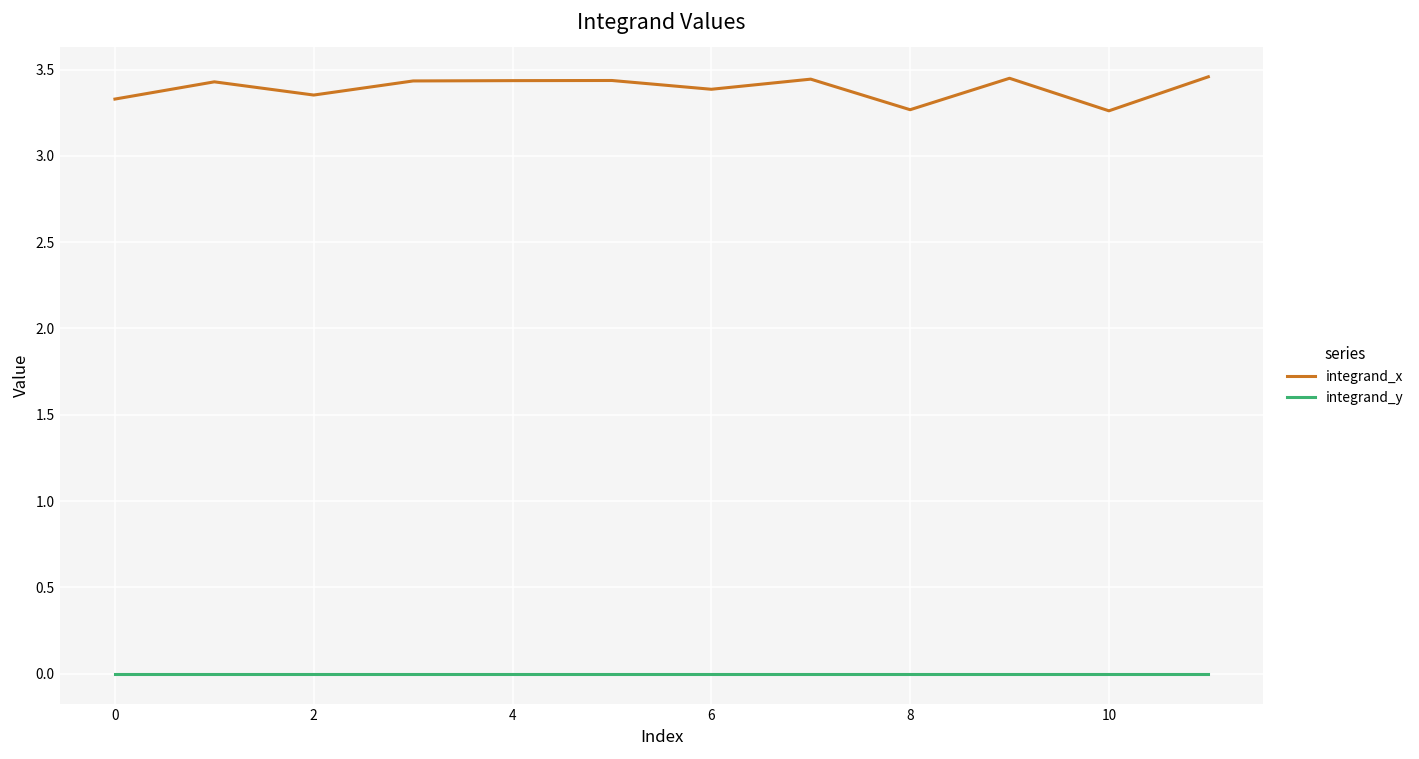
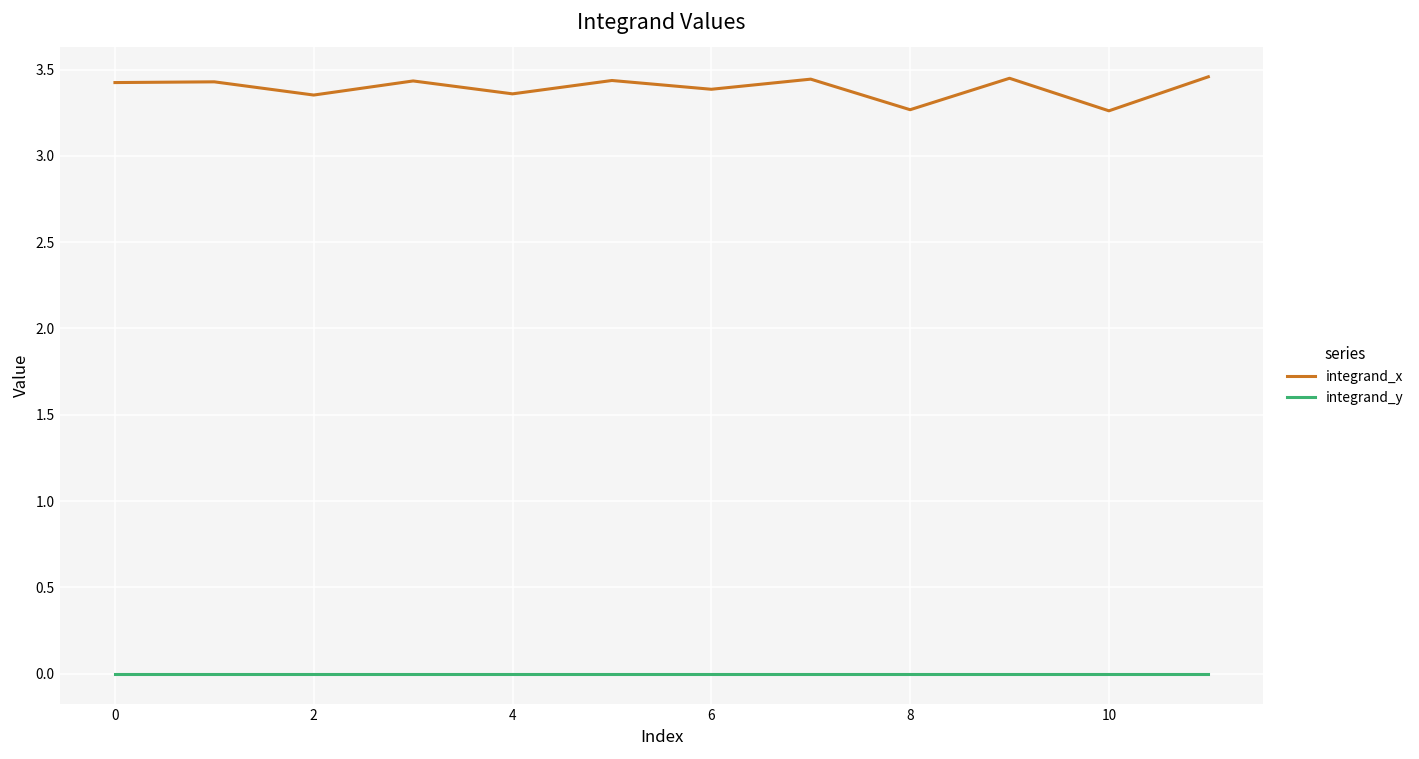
integrand_x, 0: 3.33 -> 3.42
integrand_x, 4: 3.44 -> 3.36
